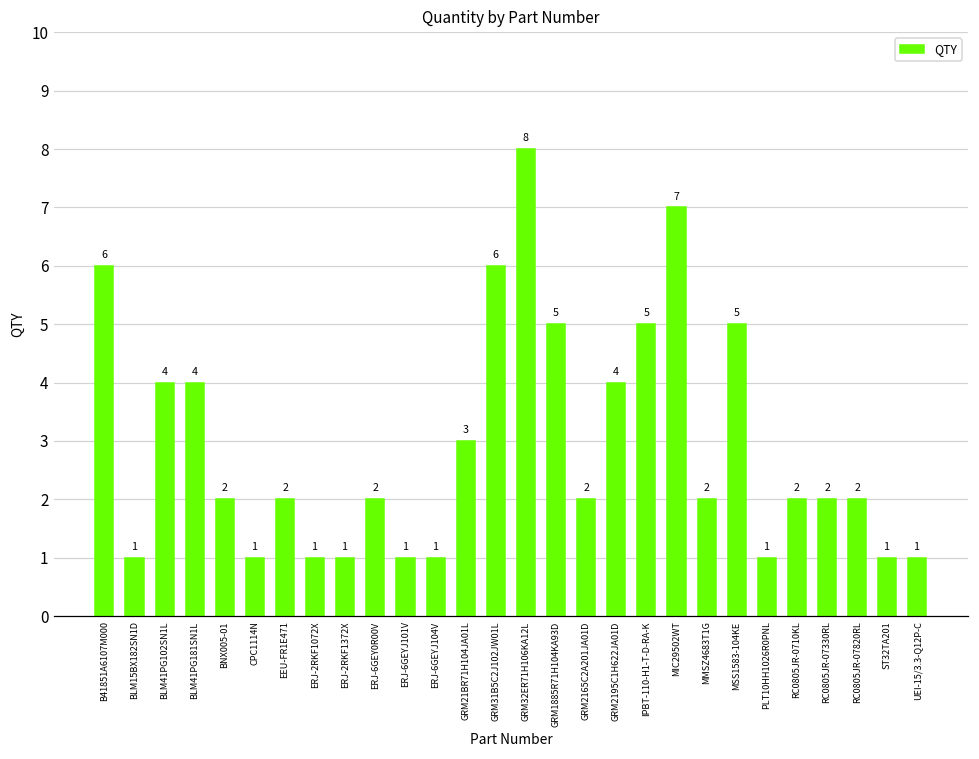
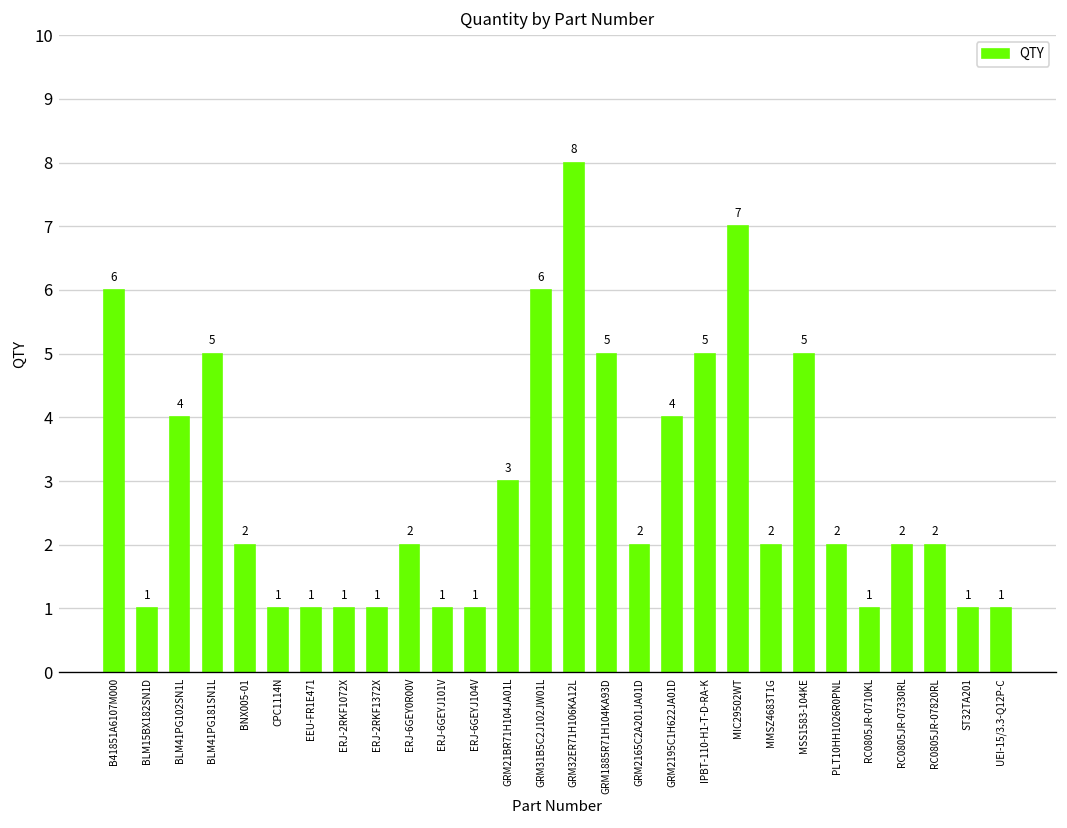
BLM41PG181SN1L: 4 -> 5
EEU-FR1E471: 2 -> 1
PLT10HH1026R0PNL: 1 -> 2
RC0805JR-0710KL: 2 -> 1
